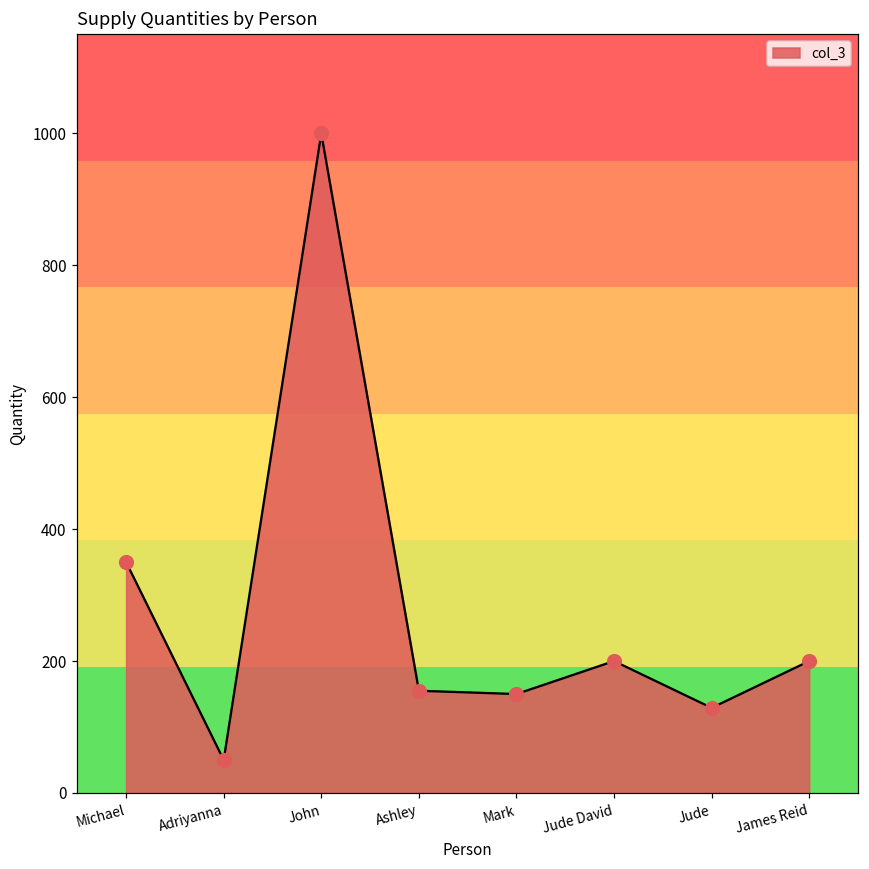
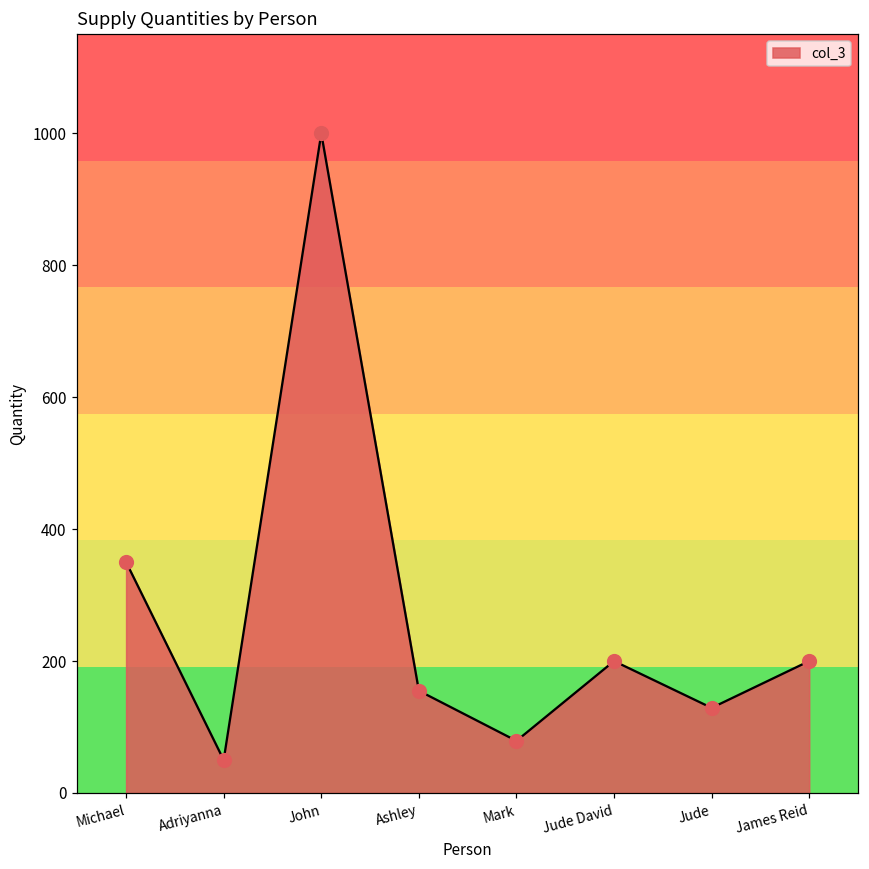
Mark: 150 -> 80
